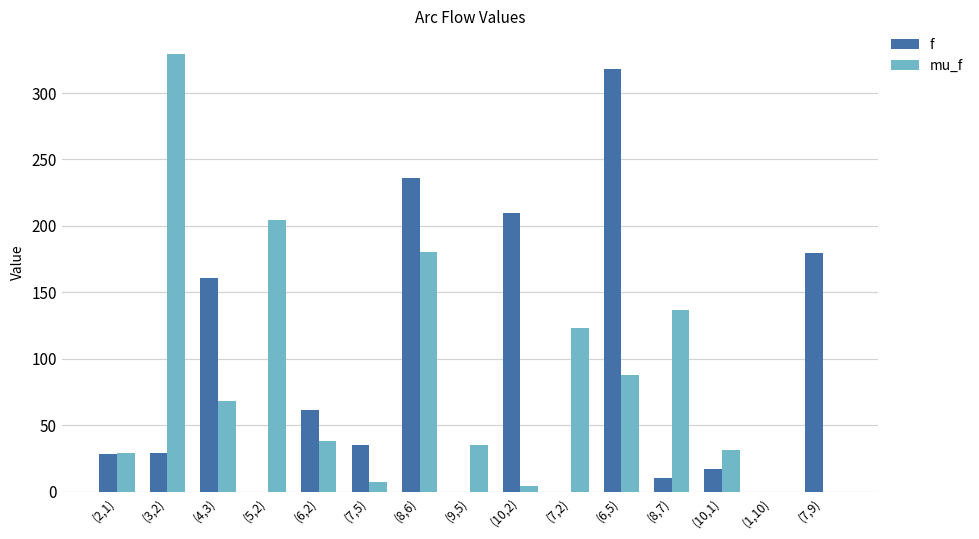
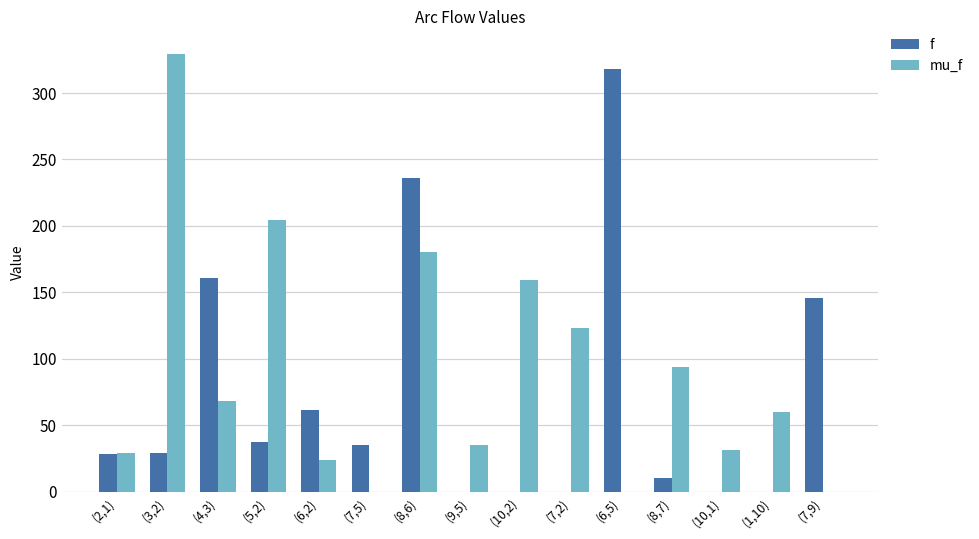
f, (5,2): 0 -> 37
mu_f, (6,2): 38 -> 24
mu_f, (7,5): 7 -> 0
f, (10,2): 210 -> 0
mu_f, (10,2): 4 -> 159
mu_f, (6,5): 88 -> 0
mu_f, (8,7): 137 -> 94
f, (10,1): 17 -> 0
mu_f, (1,10): 0 -> 60
f, (7,9): 179 -> 146
